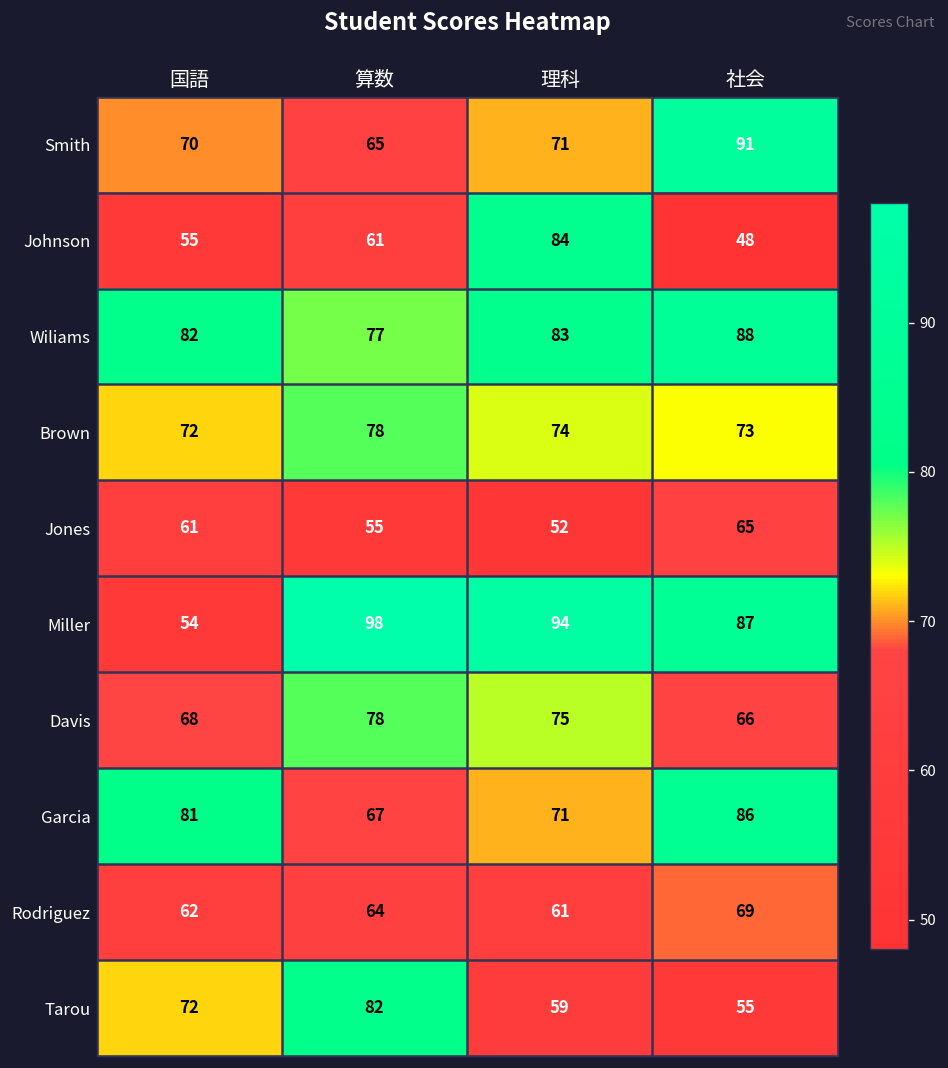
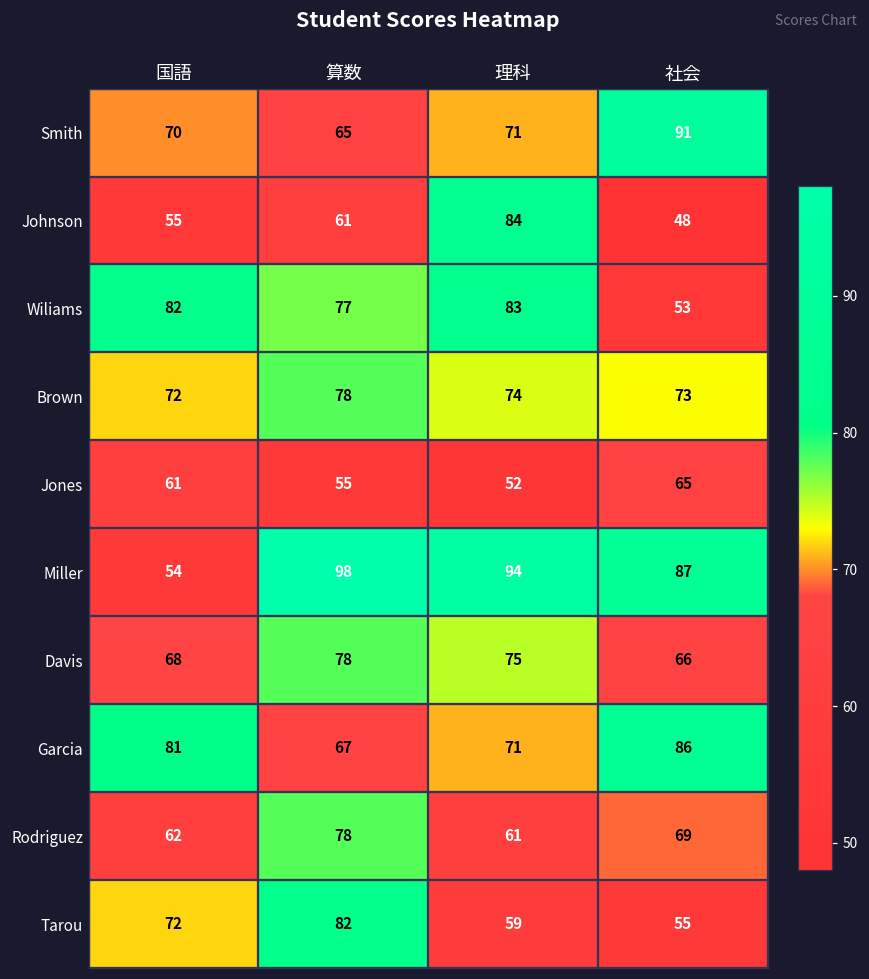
Wiliams, 社会: 88 -> 53
Rodriguez, 算数: 64 -> 78
